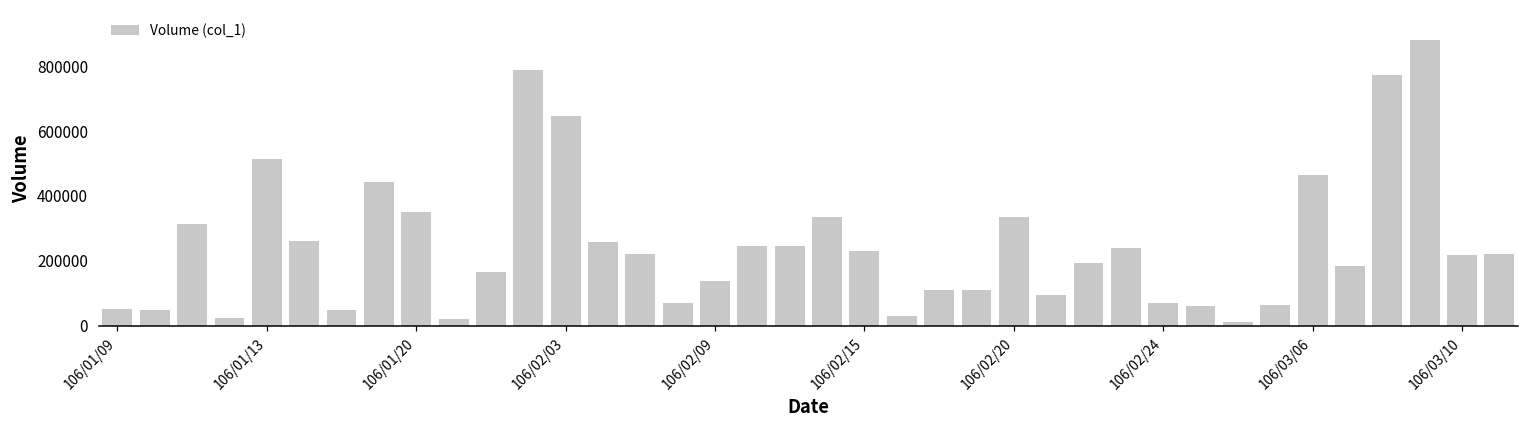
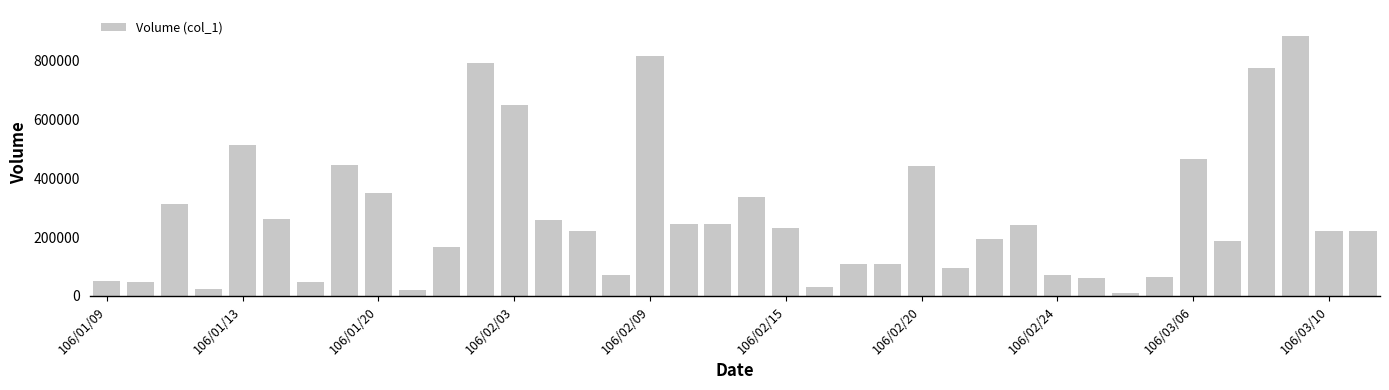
106/02/09: 140000 -> 810000
106/02/20: 340000 -> 440000
